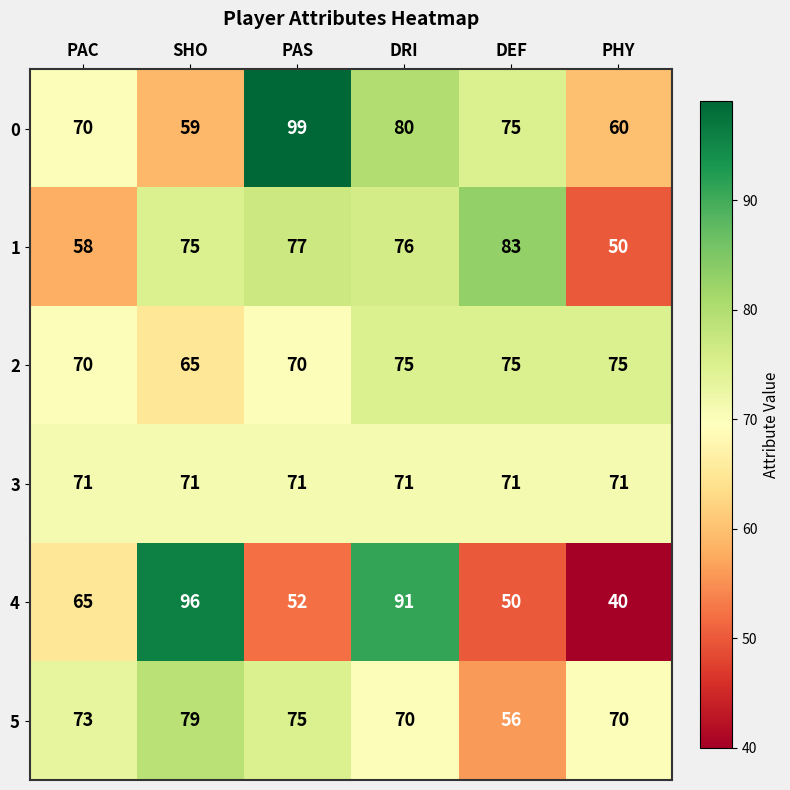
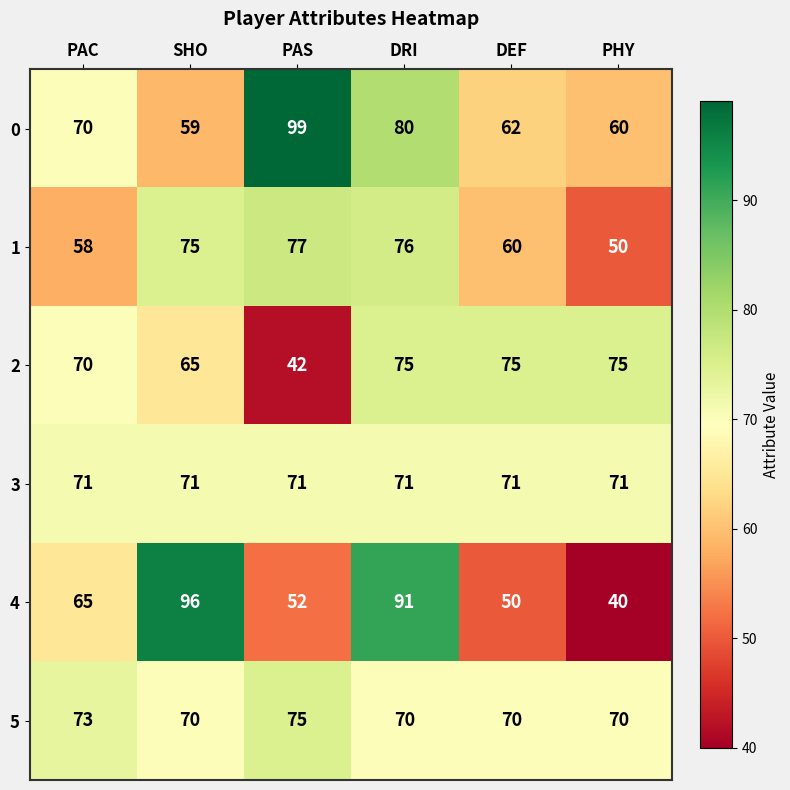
0, DEF: 75 -> 62
1, DEF: 83 -> 60
2, PAS: 70 -> 42
5, SHO: 79 -> 70
5, DEF: 56 -> 70
